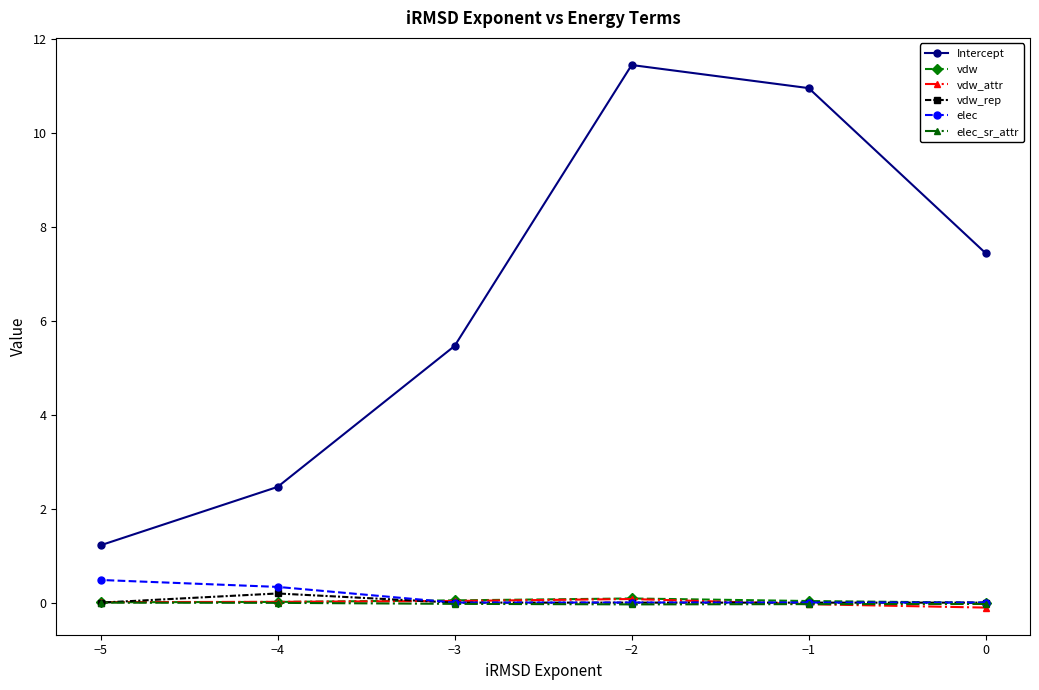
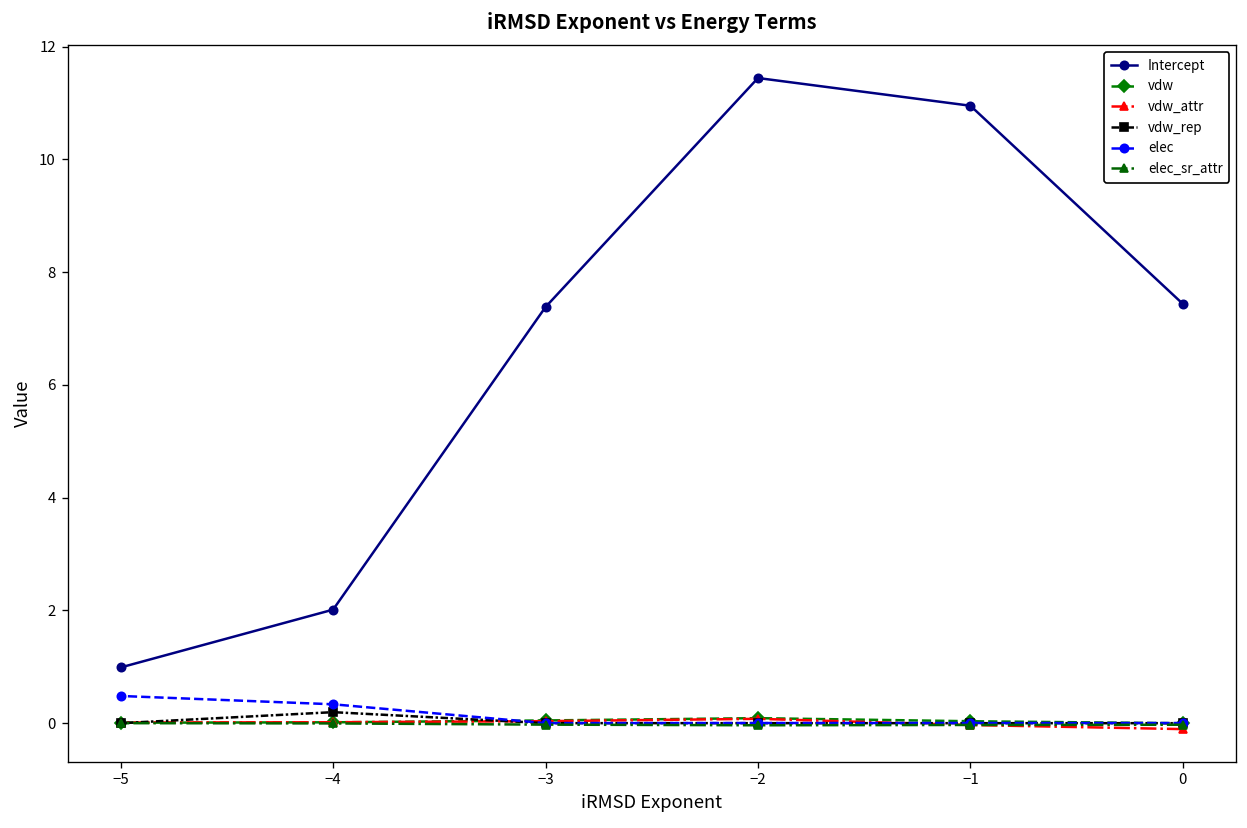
Intercept, −5: 1.2 -> 1.0
Intercept, −4: 2.5 -> 2.0
Intercept, −3: 5.5 -> 7.4
